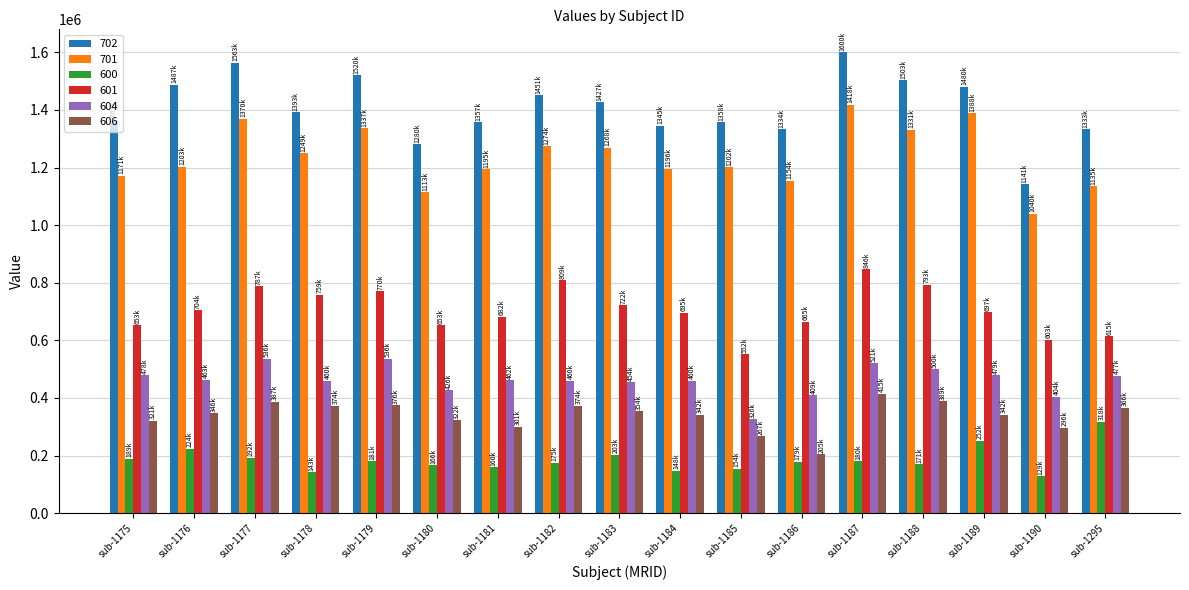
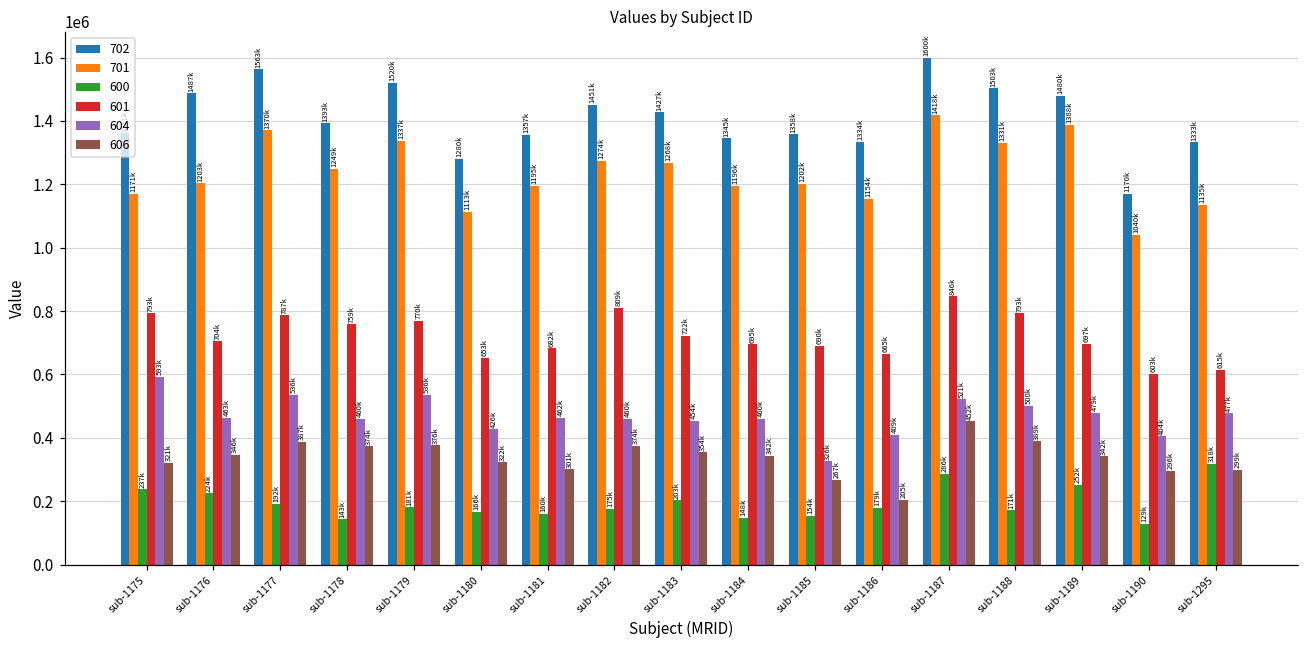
600, sub-1175: 189k -> 237k
601, sub-1175: 653k -> 793k
604, sub-1175: 478k -> 593k
601, sub-1185: 552k -> 690k
600, sub-1187: 180k -> 286k
606, sub-1187: 415k -> 452k
702, sub-1190: 1141k -> 1170k
606, sub-1295: 366k -> 299k
